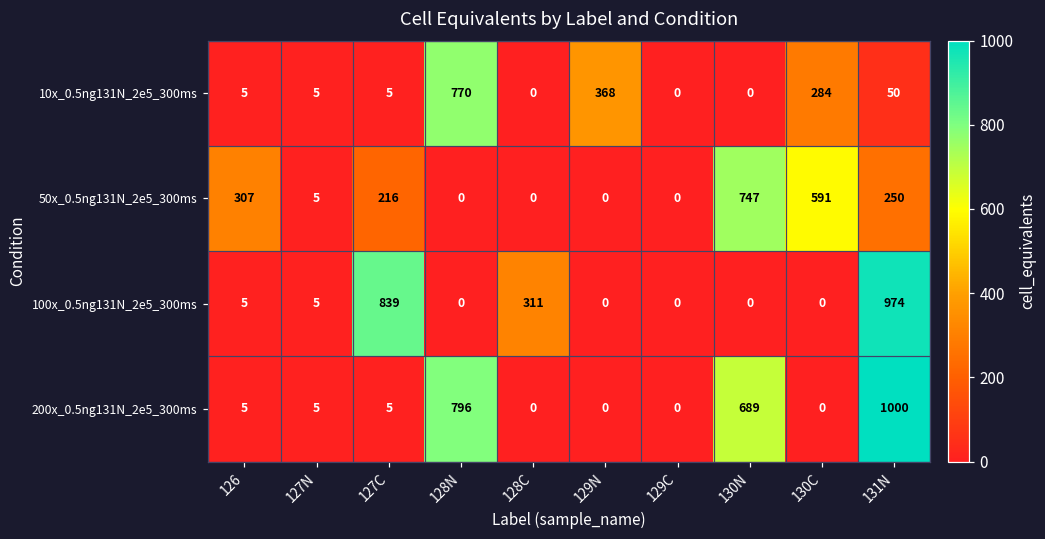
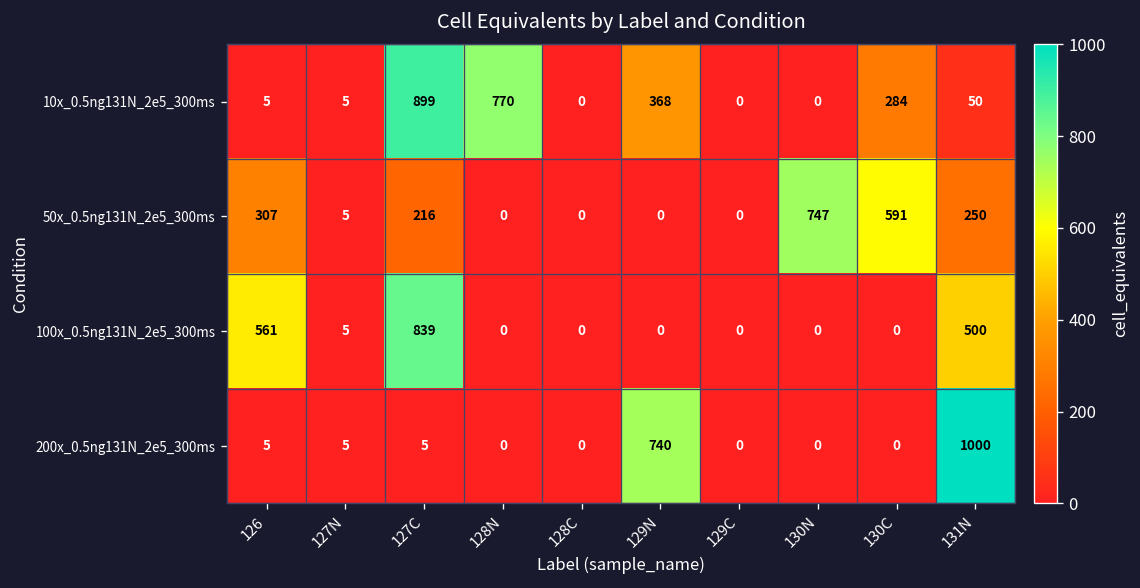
10x_0.5ng131N_2e5_300ms, 127C: 5 -> 899
100x_0.5ng131N_2e5_300ms, 126: 5 -> 561
100x_0.5ng131N_2e5_300ms, 128C: 311 -> 0
100x_0.5ng131N_2e5_300ms, 131N: 974 -> 500
200x_0.5ng131N_2e5_300ms, 128N: 796 -> 0
200x_0.5ng131N_2e5_300ms, 129N: 0 -> 740
200x_0.5ng131N_2e5_300ms, 130N: 689 -> 0
